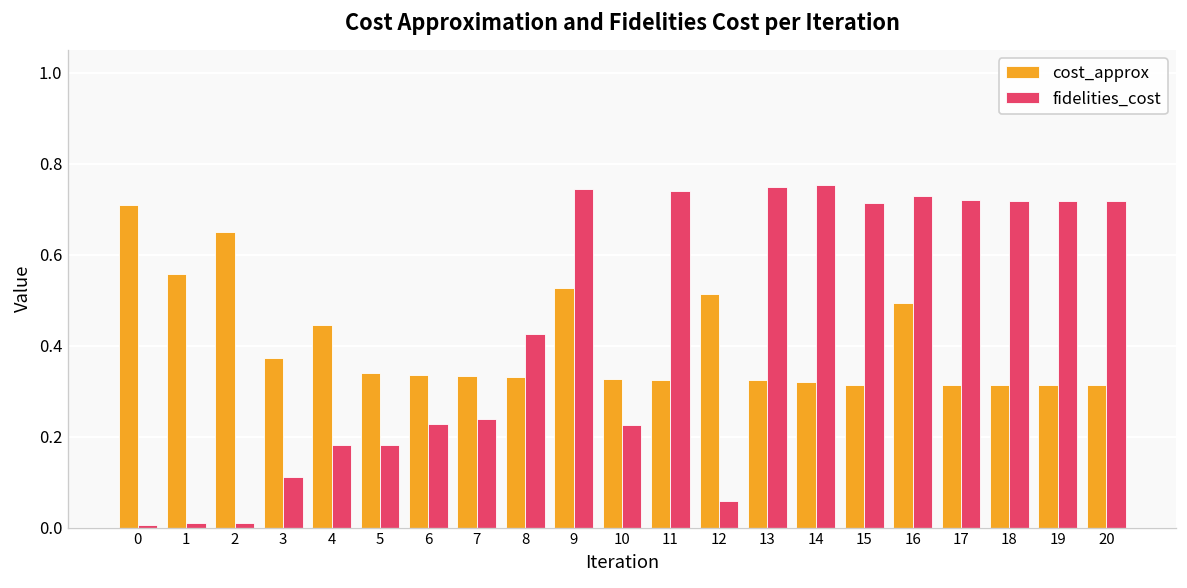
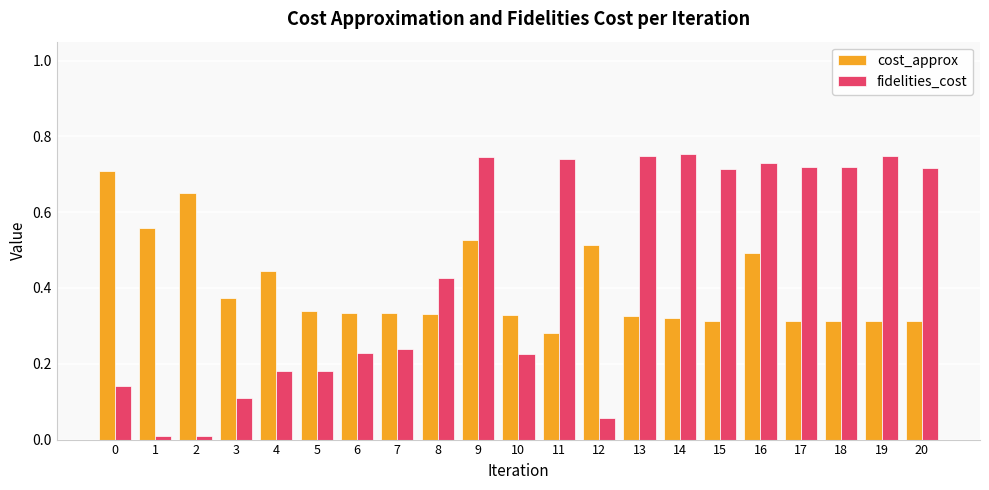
fidelities_cost, 0: 0.01 -> 0.14
cost_approx, 11: 0.33 -> 0.28
fidelities_cost, 19: 0.72 -> 0.75
